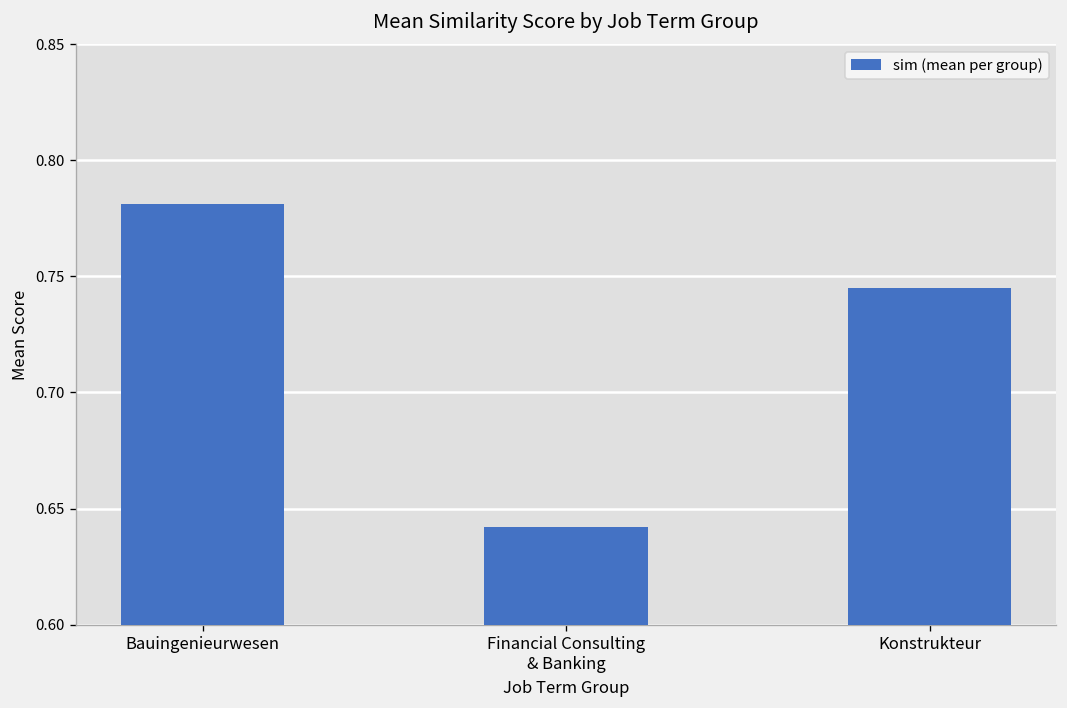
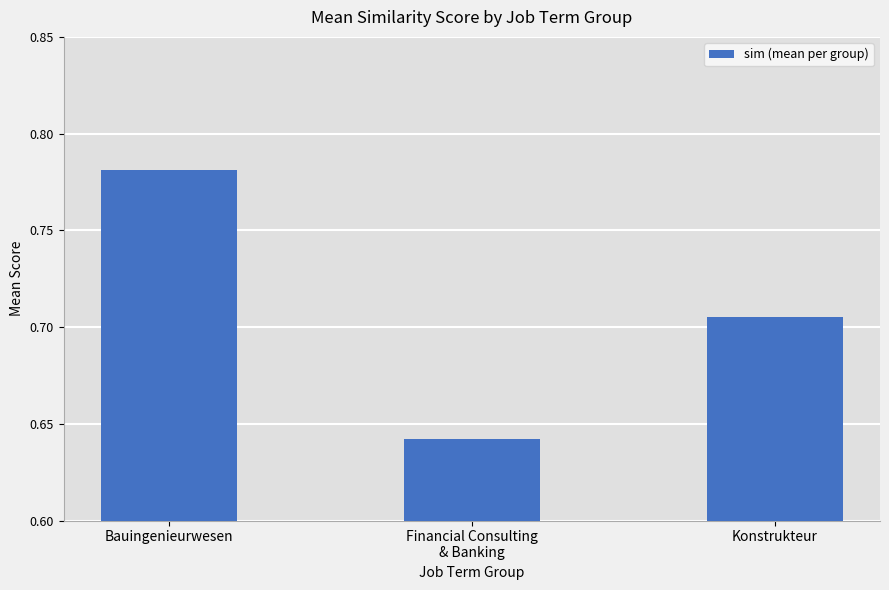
Konstrukteur: 0.745 -> 0.705
